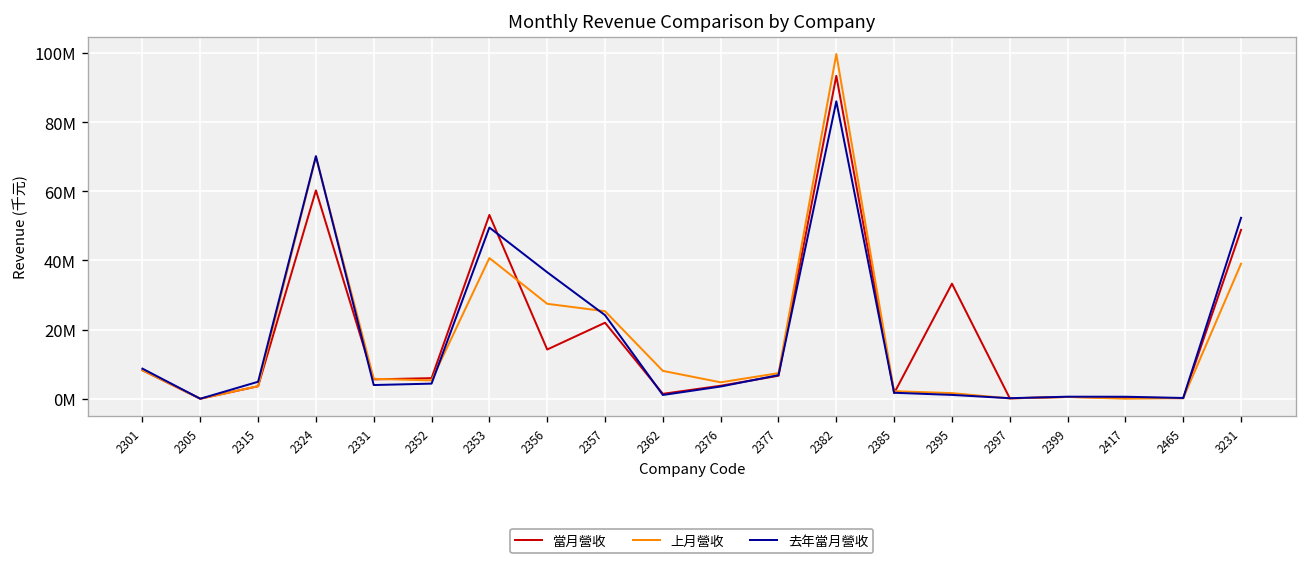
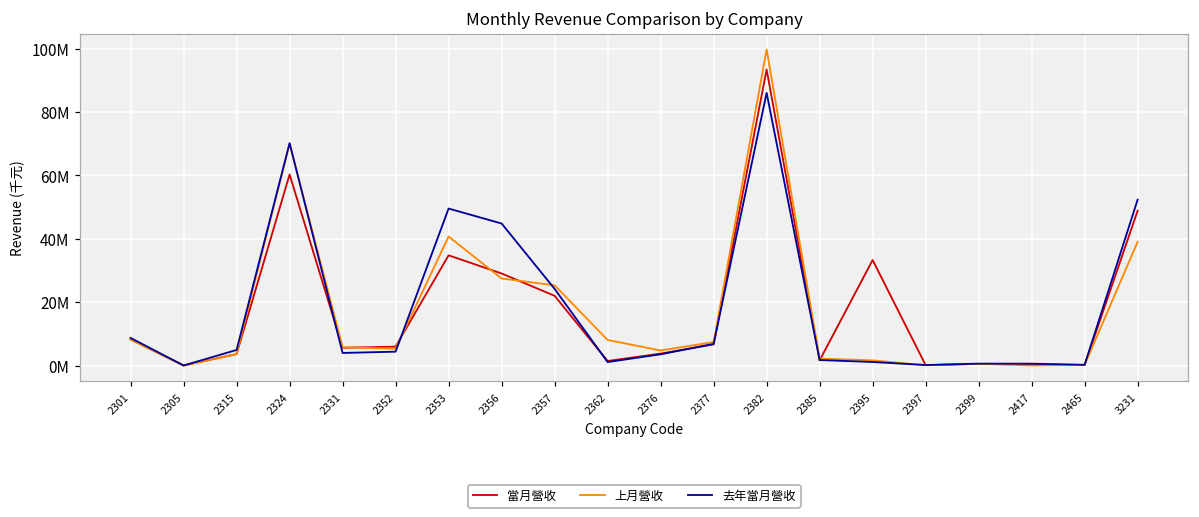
當月營收, 2353: 53000000 -> 35000000
當月營收, 2356: 14000000 -> 29000000
去年當月營收, 2356: 37000000 -> 45000000
